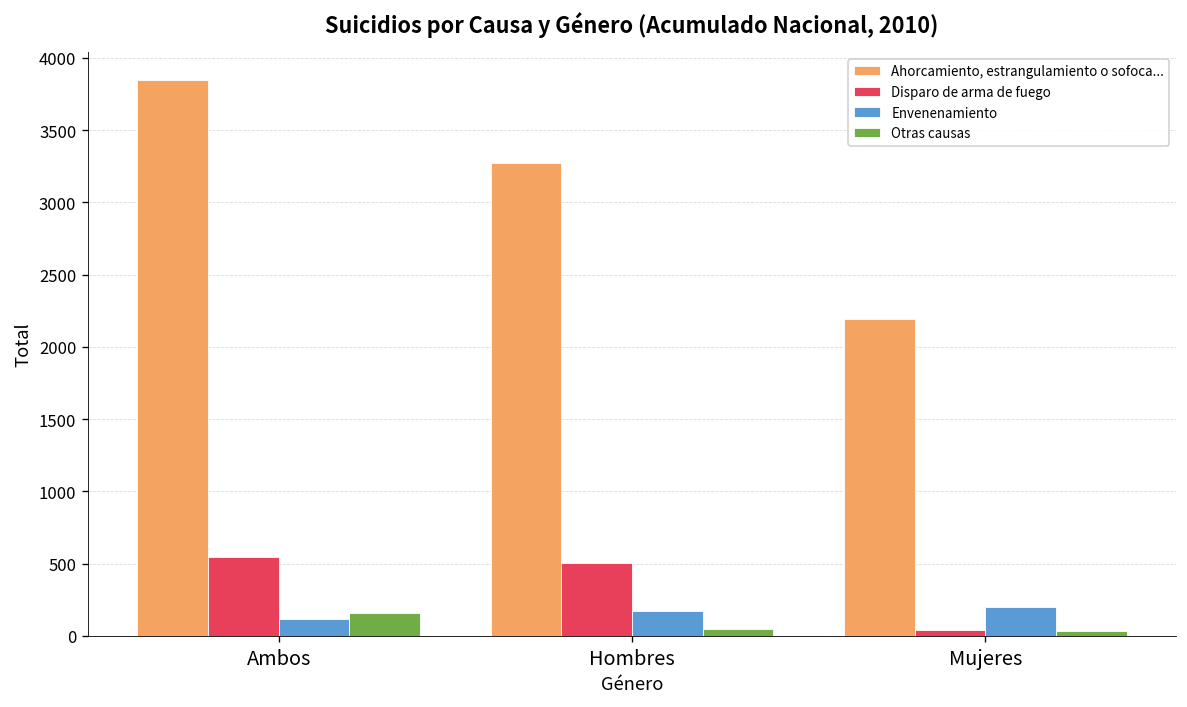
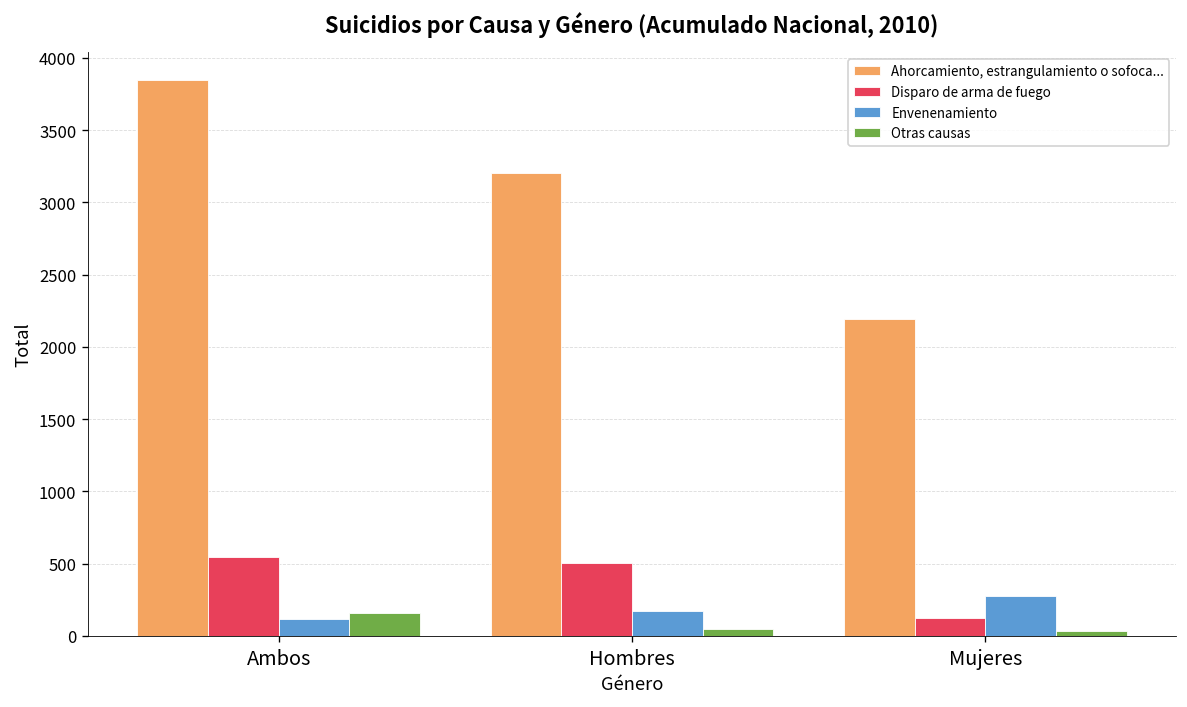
Ahorcamiento, estrangulamiento o sofoca..., Hombres: 3270 -> 3210
Disparo de arma de fuego, Mujeres: 40 -> 130
Envenenamiento, Mujeres: 200 -> 270
